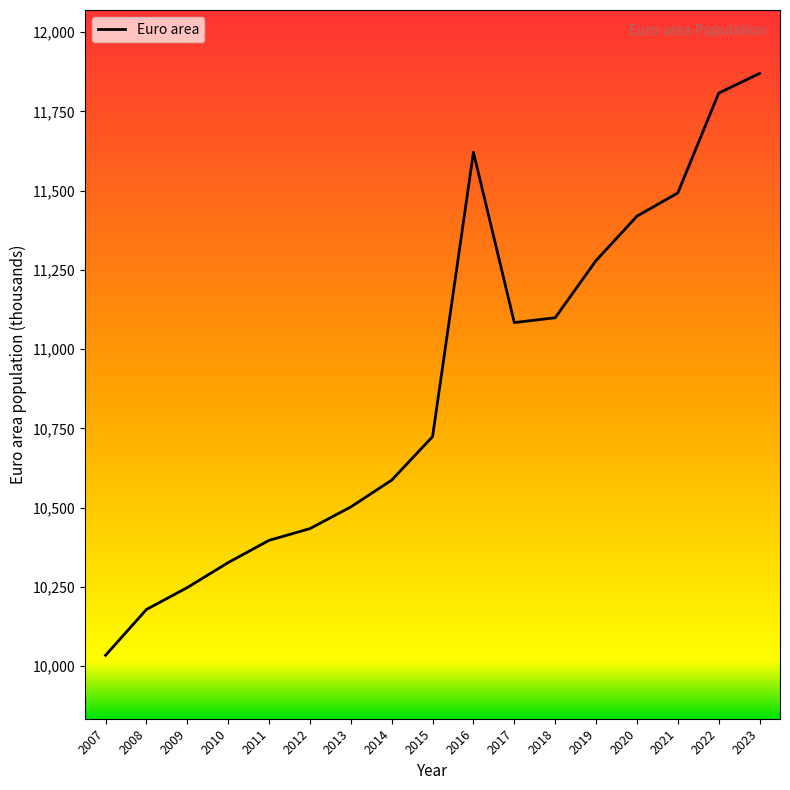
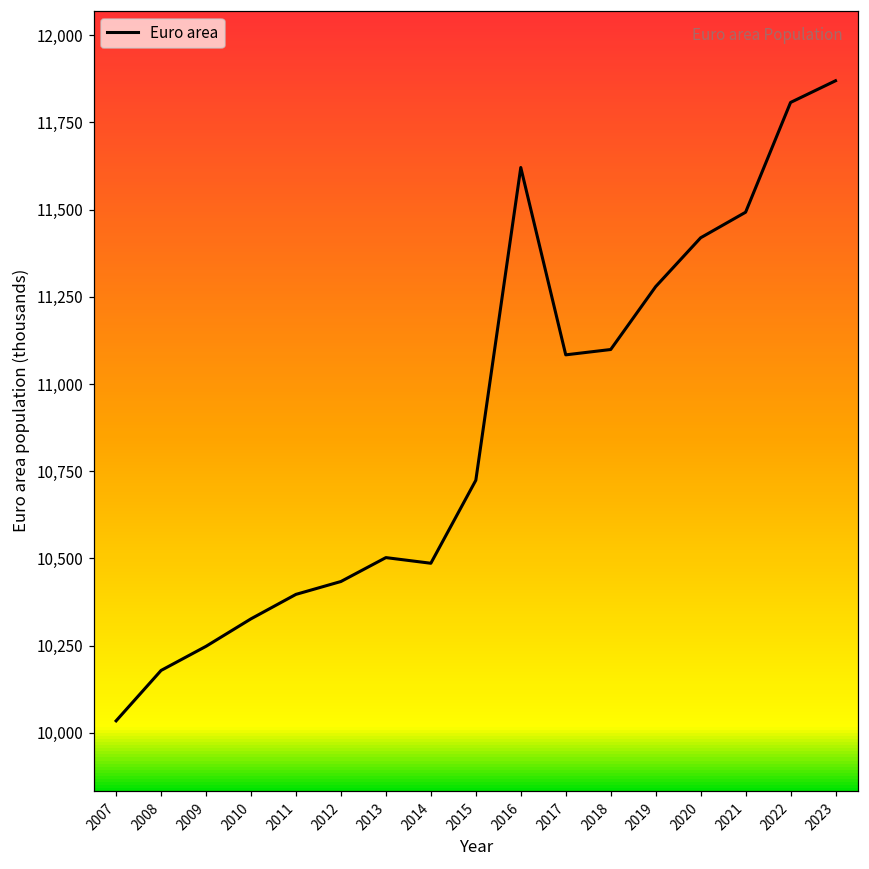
2014: 10,590 -> 10,490
